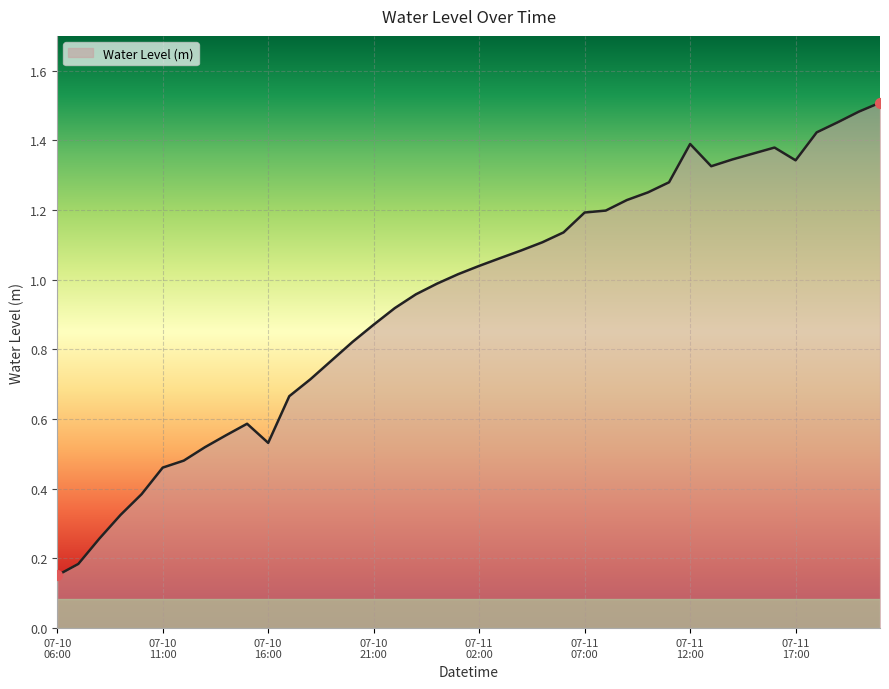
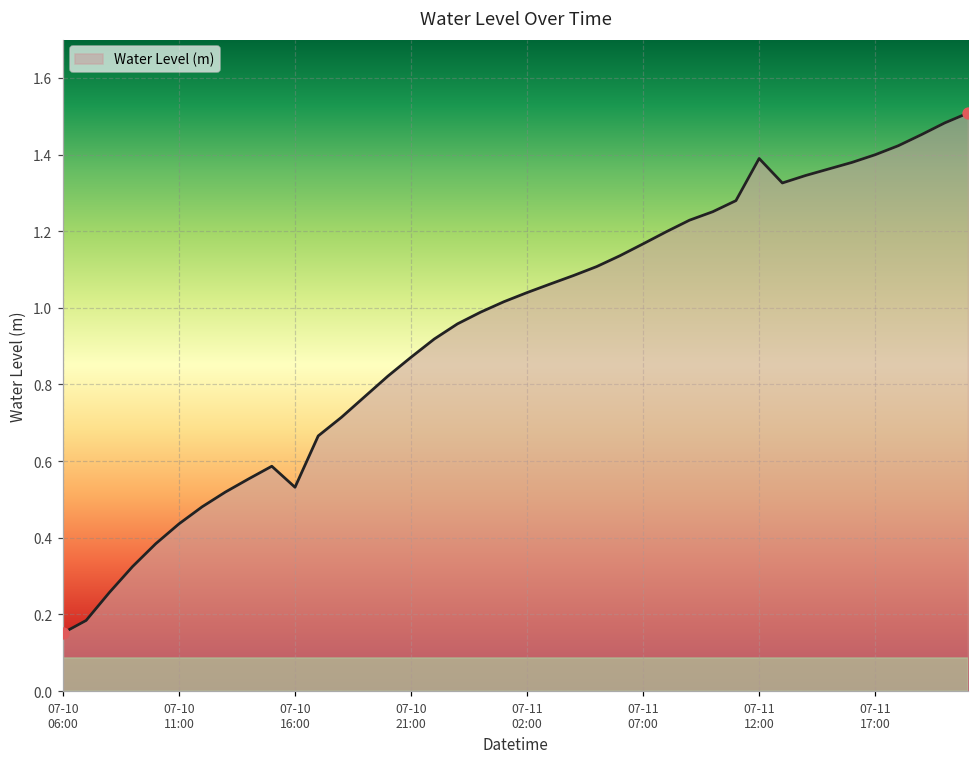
Water Level (m), 07-10 11:00: 0.46 -> 0.44
Water Level (m), 07-11 07:00: 1.19 -> 1.17
Water Level (m), 07-11 17:00: 1.34 -> 1.40
